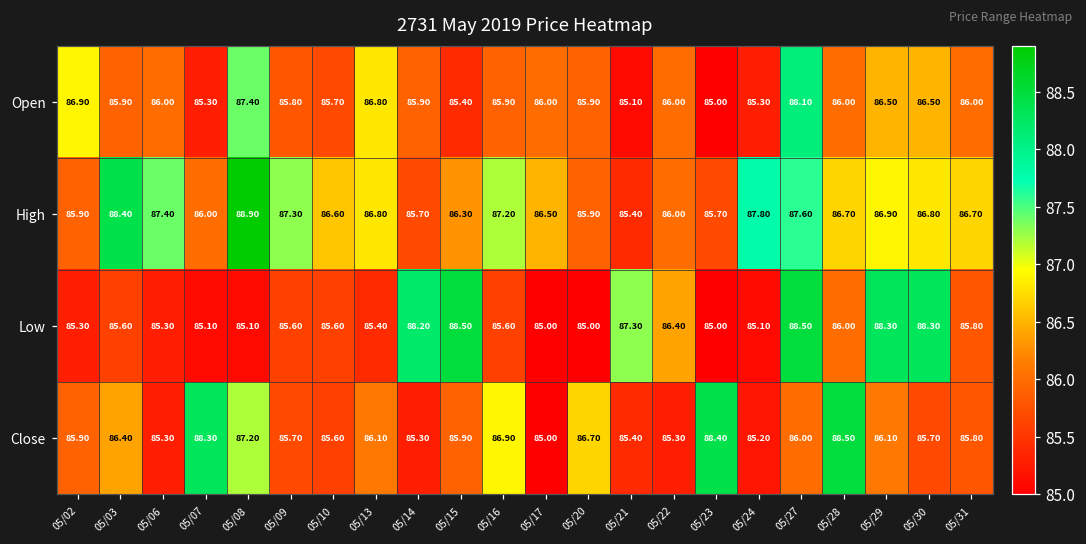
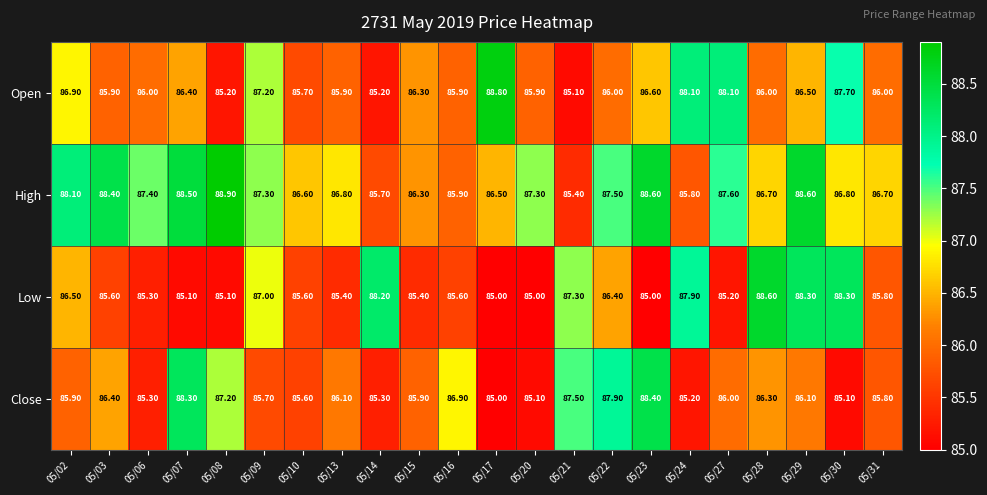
Open, 05/07: 85.30 -> 86.40
Open, 05/08: 87.40 -> 85.20
Open, 05/09: 85.80 -> 87.20
Open, 05/13: 86.80 -> 85.90
Open, 05/14: 85.90 -> 85.20
Open, 05/15: 85.40 -> 86.30
Open, 05/17: 86.00 -> 88.80
Open, 05/23: 85.00 -> 86.60
Open, 05/24: 85.30 -> 88.10
Open, 05/30: 86.50 -> 87.70
High, 05/02: 85.90 -> 88.10
High, 05/07: 86.00 -> 88.50
High, 05/16: 87.20 -> 85.90
High, 05/20: 85.90 -> 87.30
High, 05/22: 86.00 -> 87.50
High, 05/23: 85.70 -> 88.60
High, 05/24: 87.80 -> 85.80
High, 05/29: 86.90 -> 88.60
Low, 05/02: 85.30 -> 86.50
Low, 05/09: 85.60 -> 87.00
Low, 05/15: 88.50 -> 85.40
Low, 05/24: 85.10 -> 87.90
Low, 05/27: 88.50 -> 85.20
Low, 05/28: 86.00 -> 88.60
Close, 05/20: 86.70 -> 85.10
Close, 05/21: 85.40 -> 87.50
Close, 05/22: 85.30 -> 87.90
Close, 05/28: 88.50 -> 86.30
Close, 05/30: 85.70 -> 85.10
